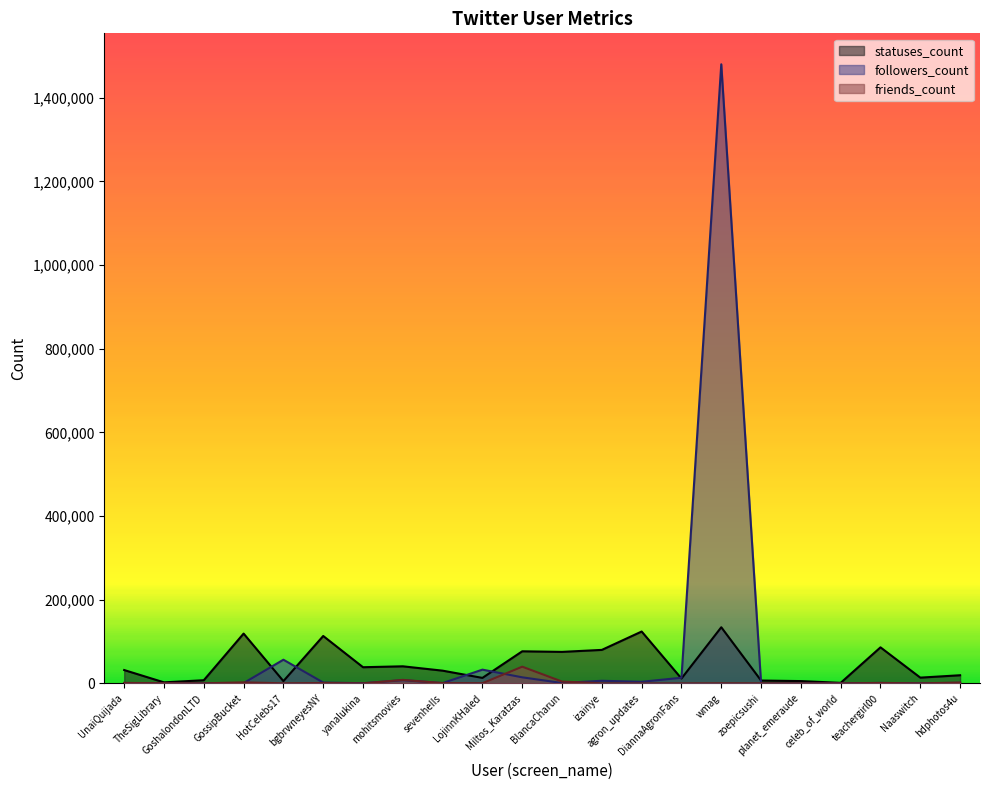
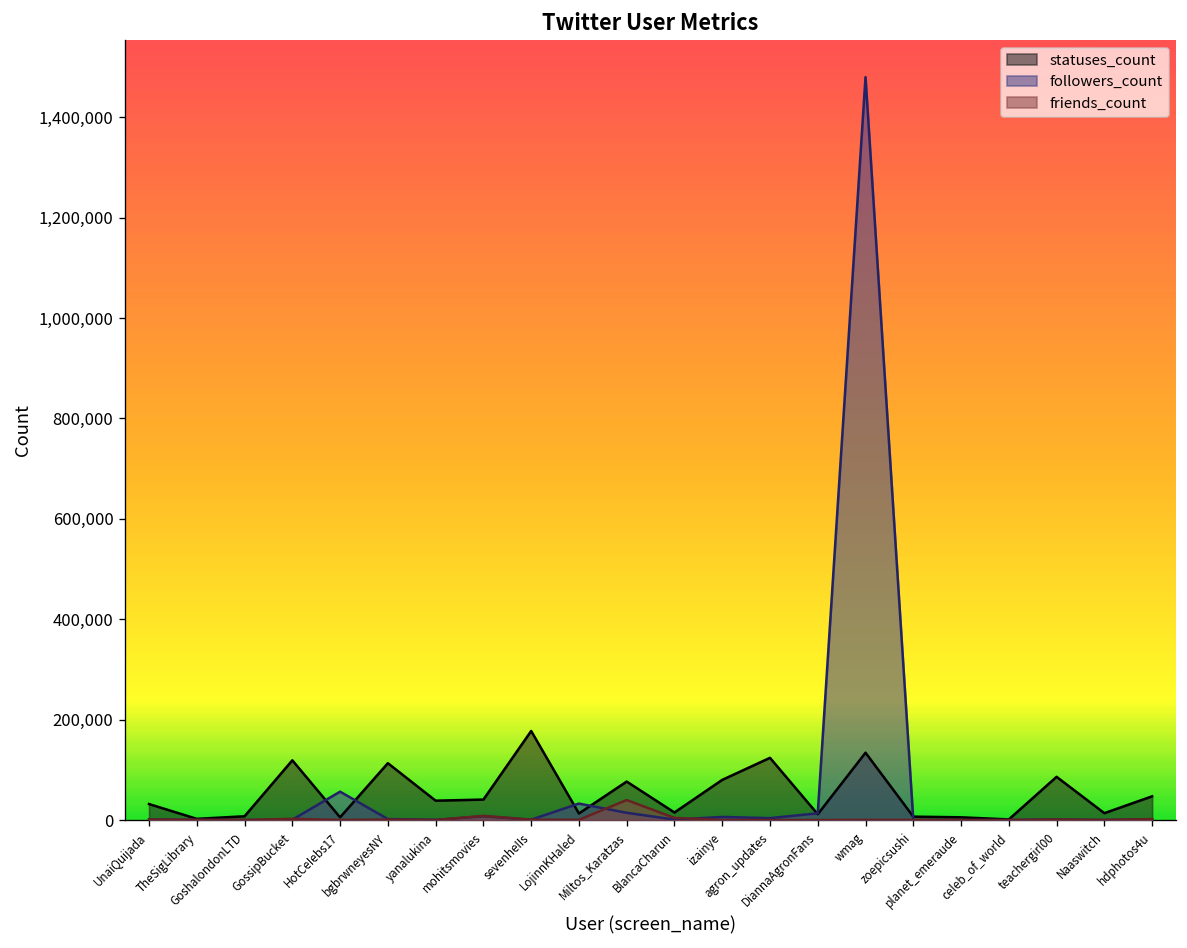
statuses_count, sevenheIIs: 30,000 -> 180,000
statuses_count, BlancaCharun: 80,000 -> 20,000
statuses_count, hdphotos4u: 20,000 -> 50,000
